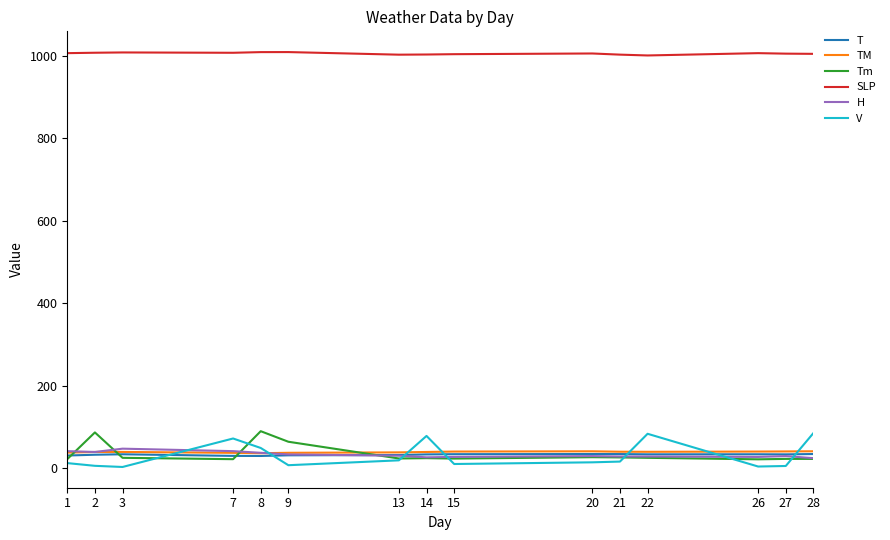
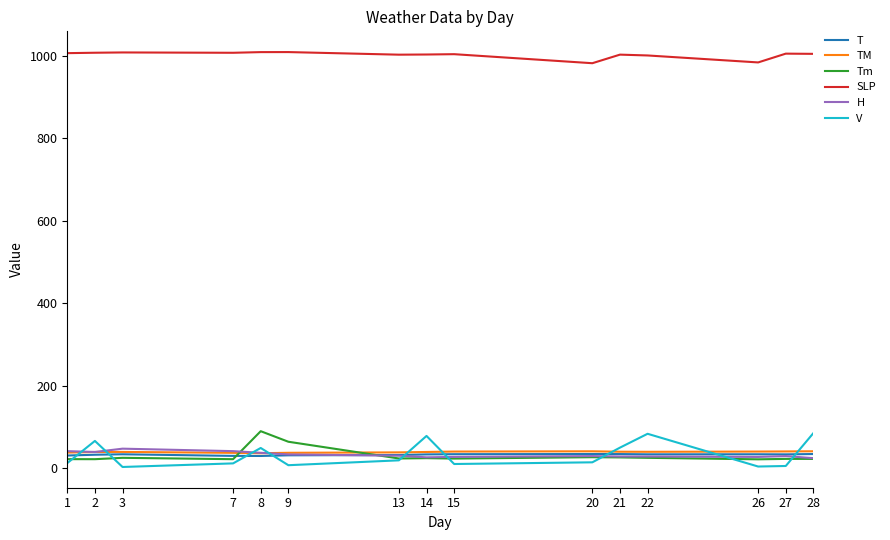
Tm, 2: 90 -> 20
V, 2: 10 -> 70
V, 7: 70 -> 10
SLP, 20: 1010 -> 980
V, 21: 20 -> 50
SLP, 26: 1010 -> 980
